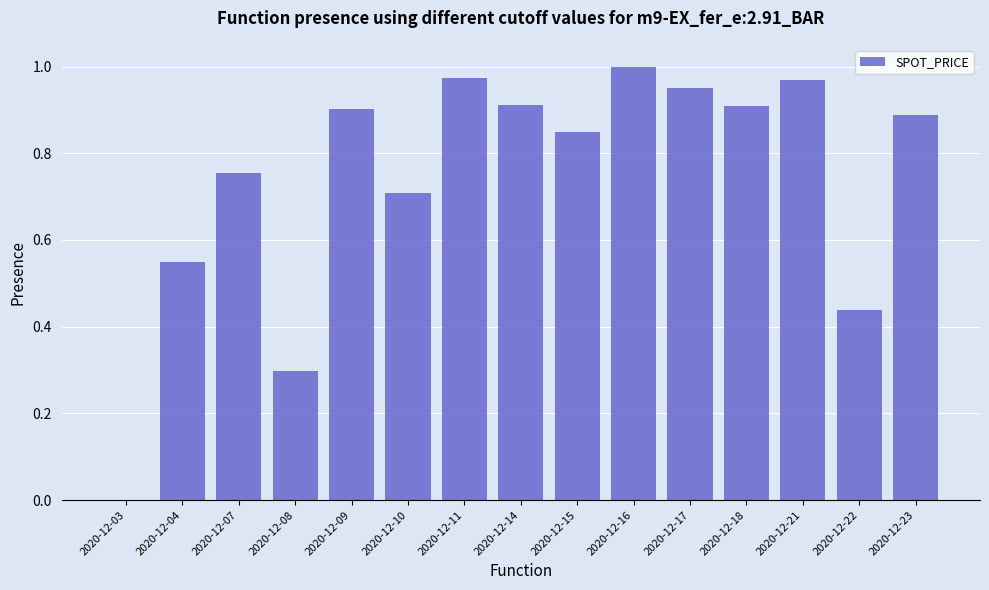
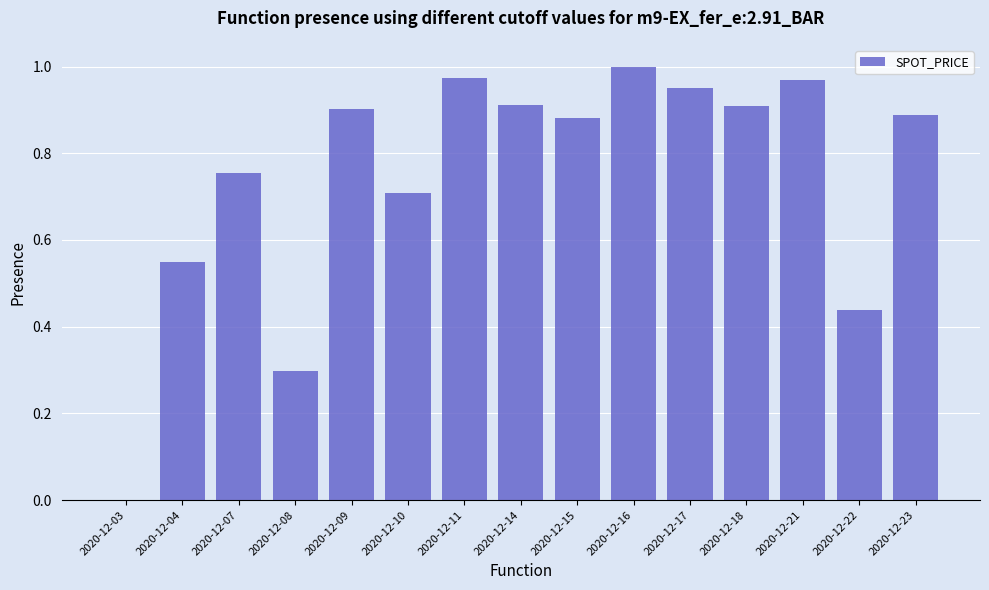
2020-12-15: 0.85 -> 0.88
